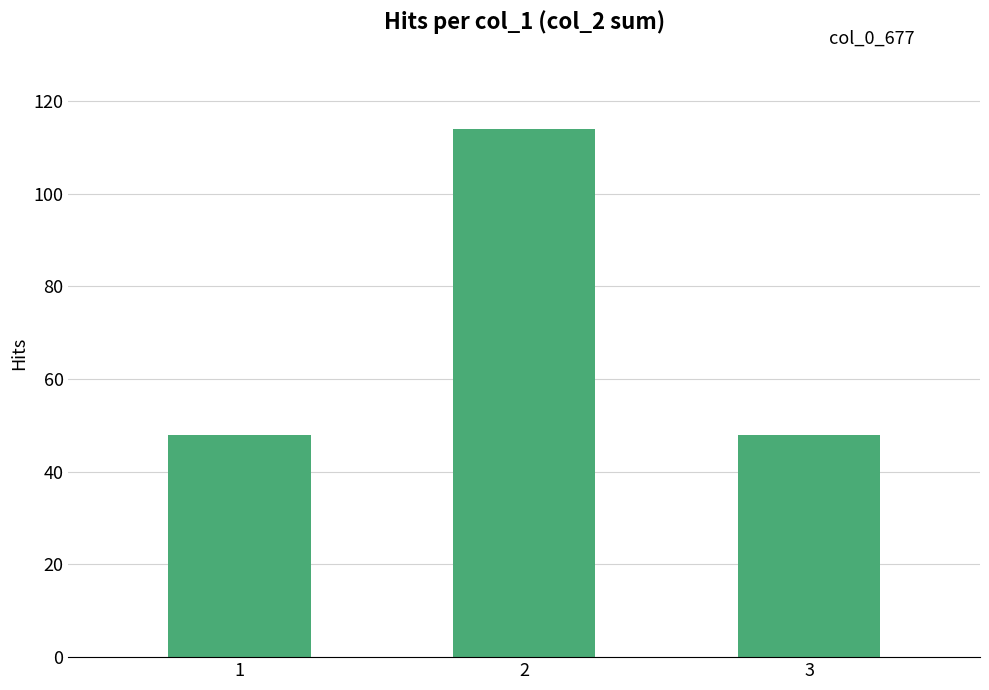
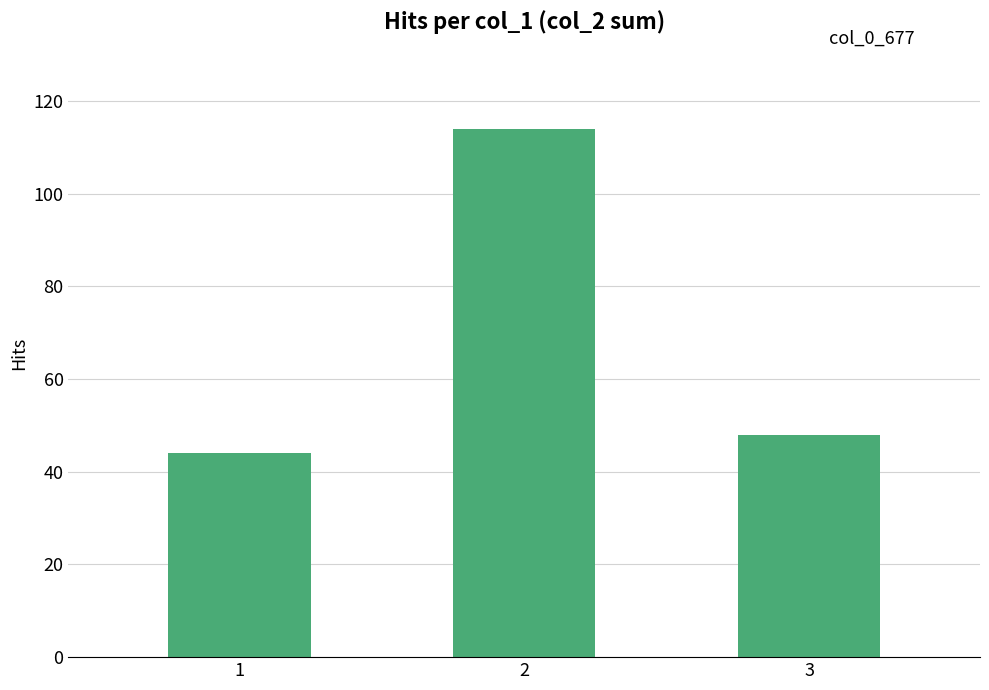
1: 48 -> 44
